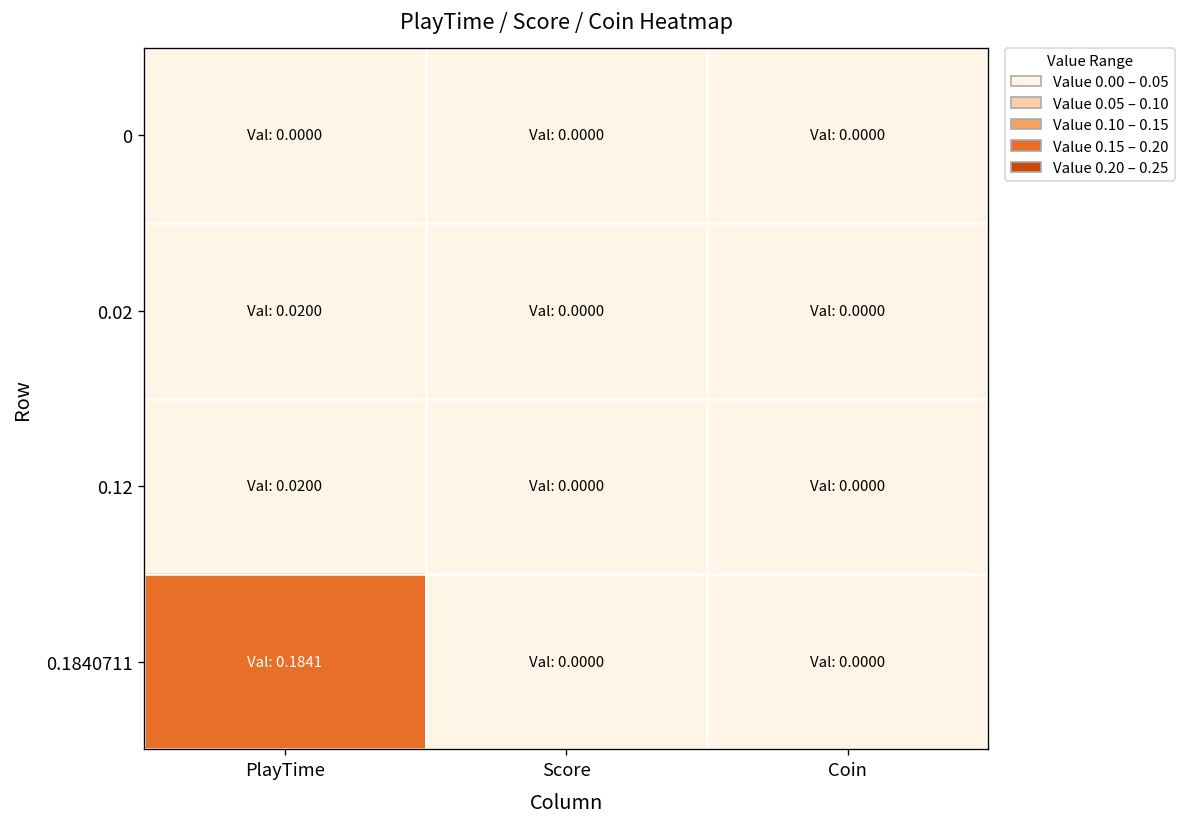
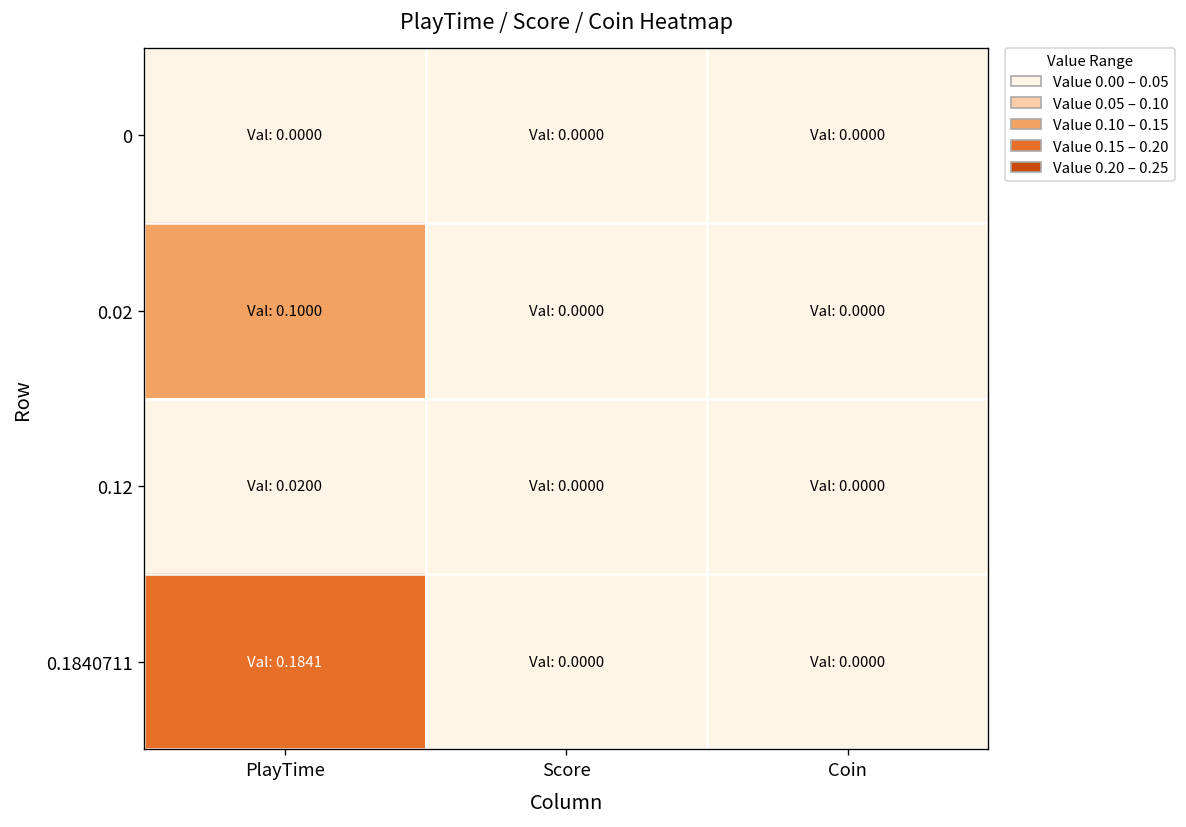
0.02, PlayTime: 0.0200 -> 0.1000
